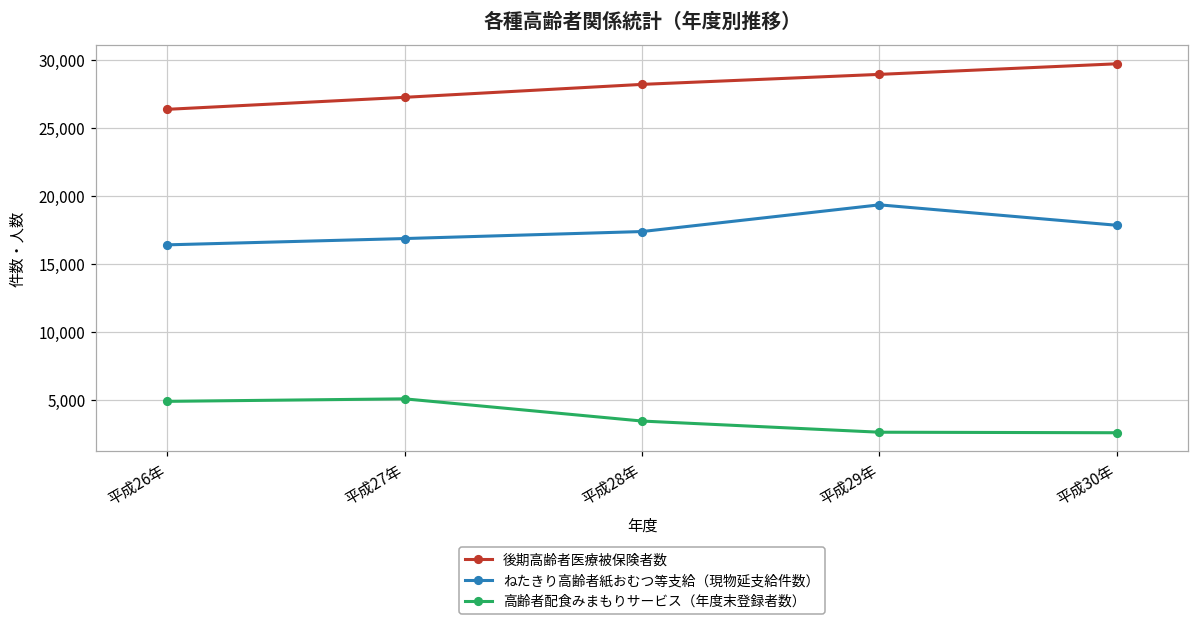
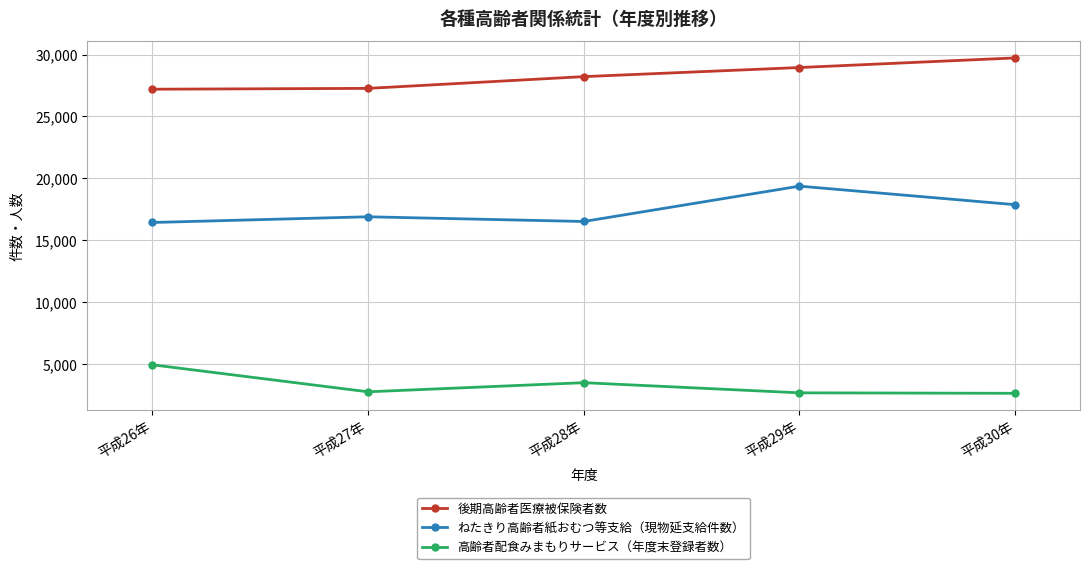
後期高齢者医療被保険者数, 平成26年: 26,400 -> 27,200
高齢者配食みまもりサービス（年度末登録者数）, 平成27年: 5,100 -> 2,700
ねたきり高齢者紙おむつ等支給（現物延支給件数）, 平成28年: 17,400 -> 16,500
